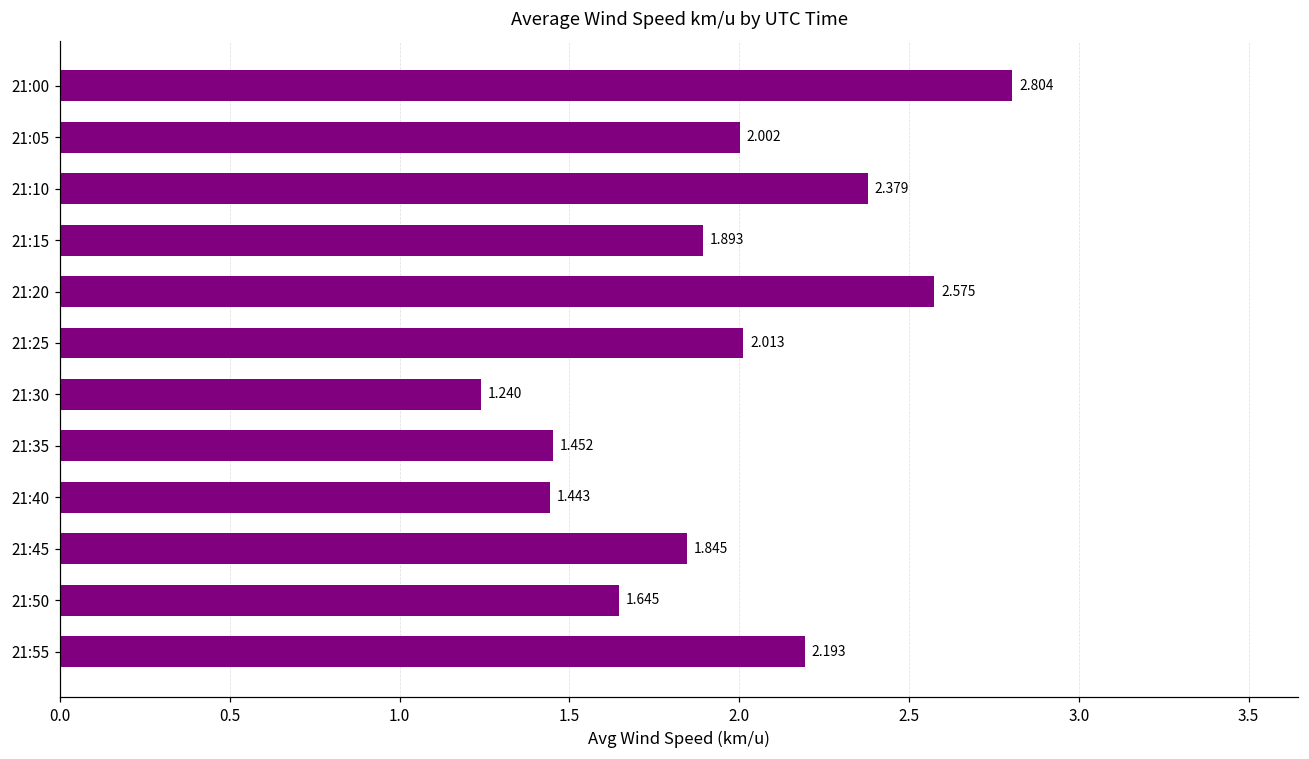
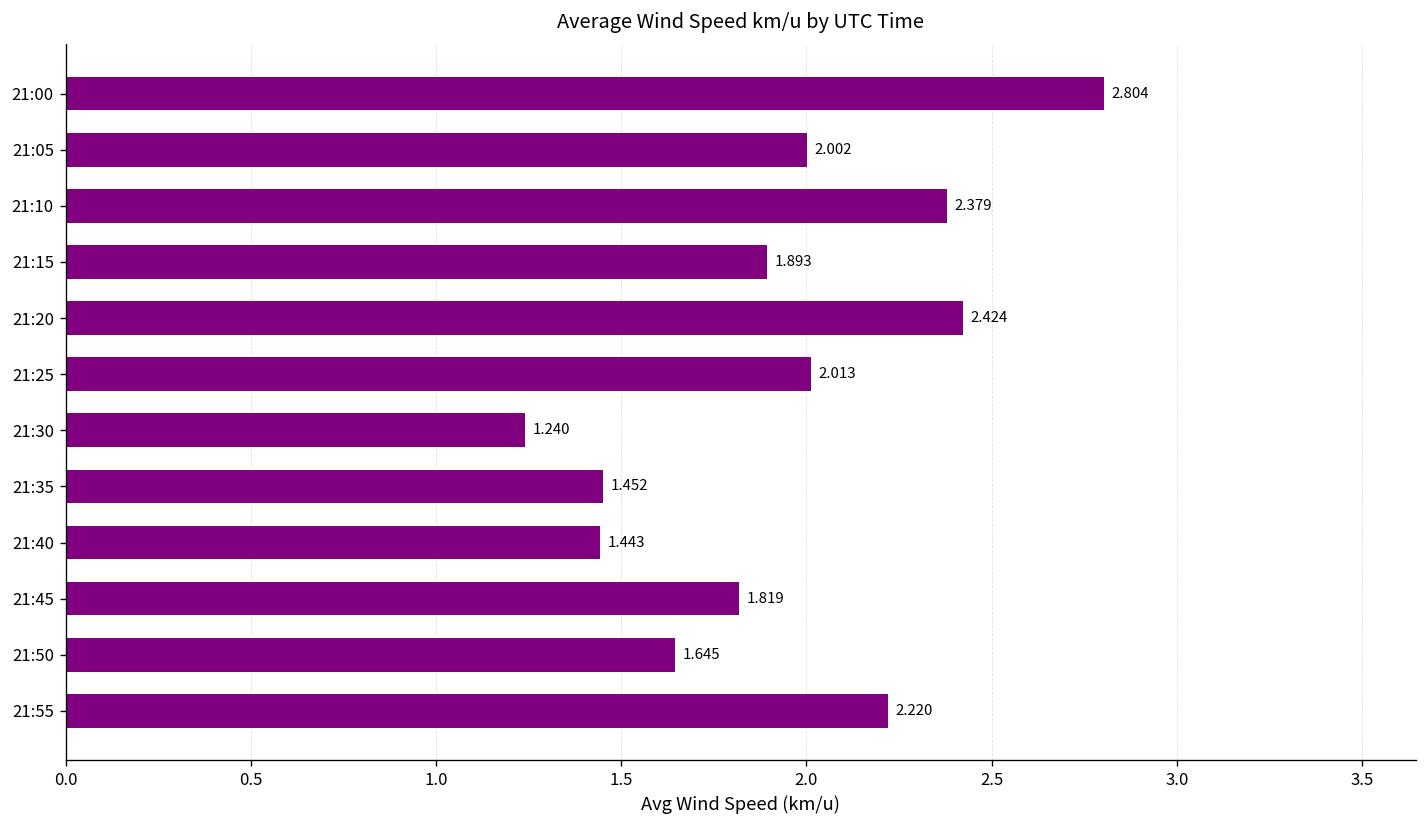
21:20: 2.575 -> 2.424
21:45: 1.845 -> 1.819
21:55: 2.193 -> 2.220
